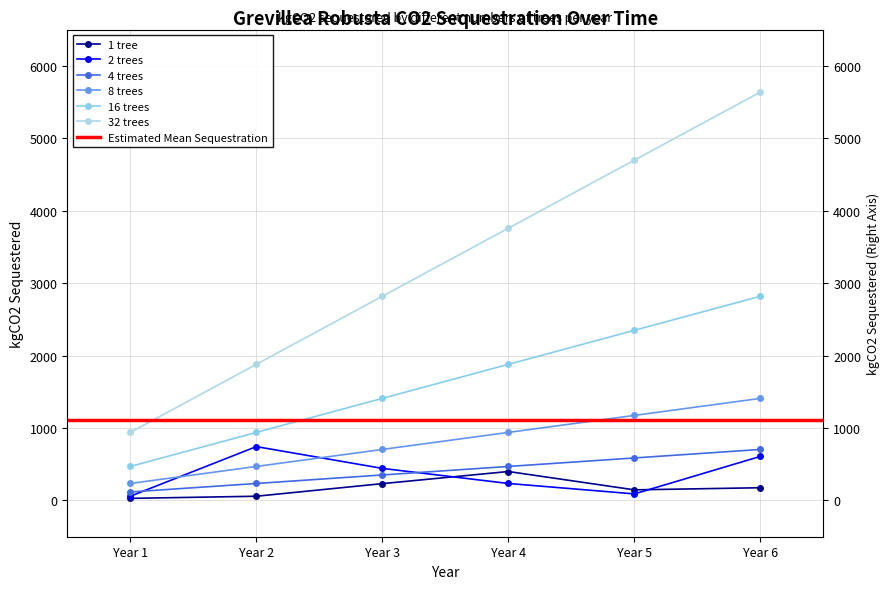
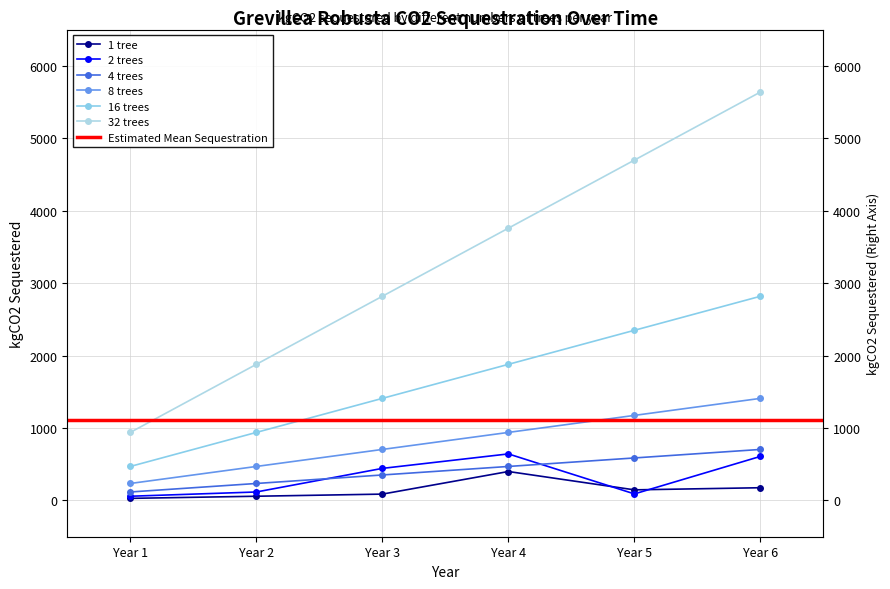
2 trees, Year 2: 700 -> 100
1 tree, Year 3: 200 -> 100
2 trees, Year 4: 200 -> 600
